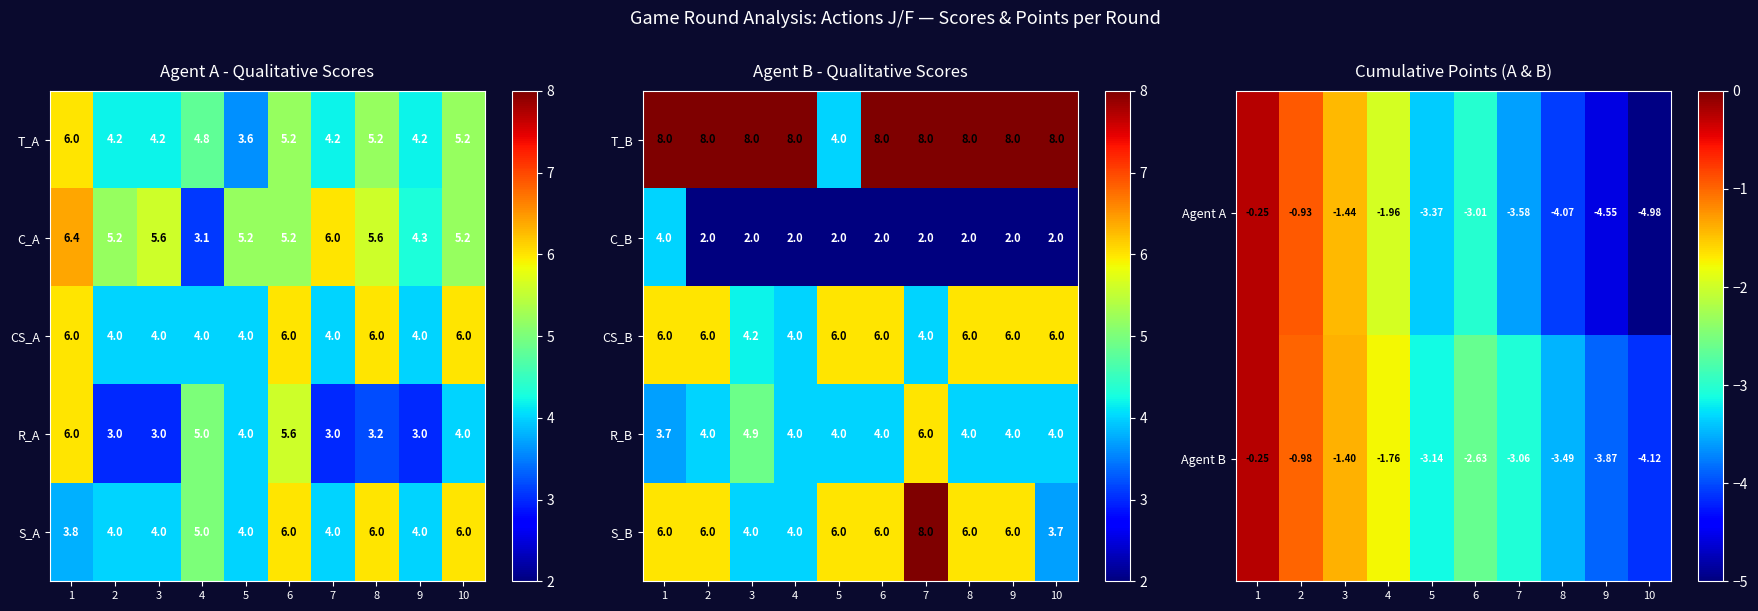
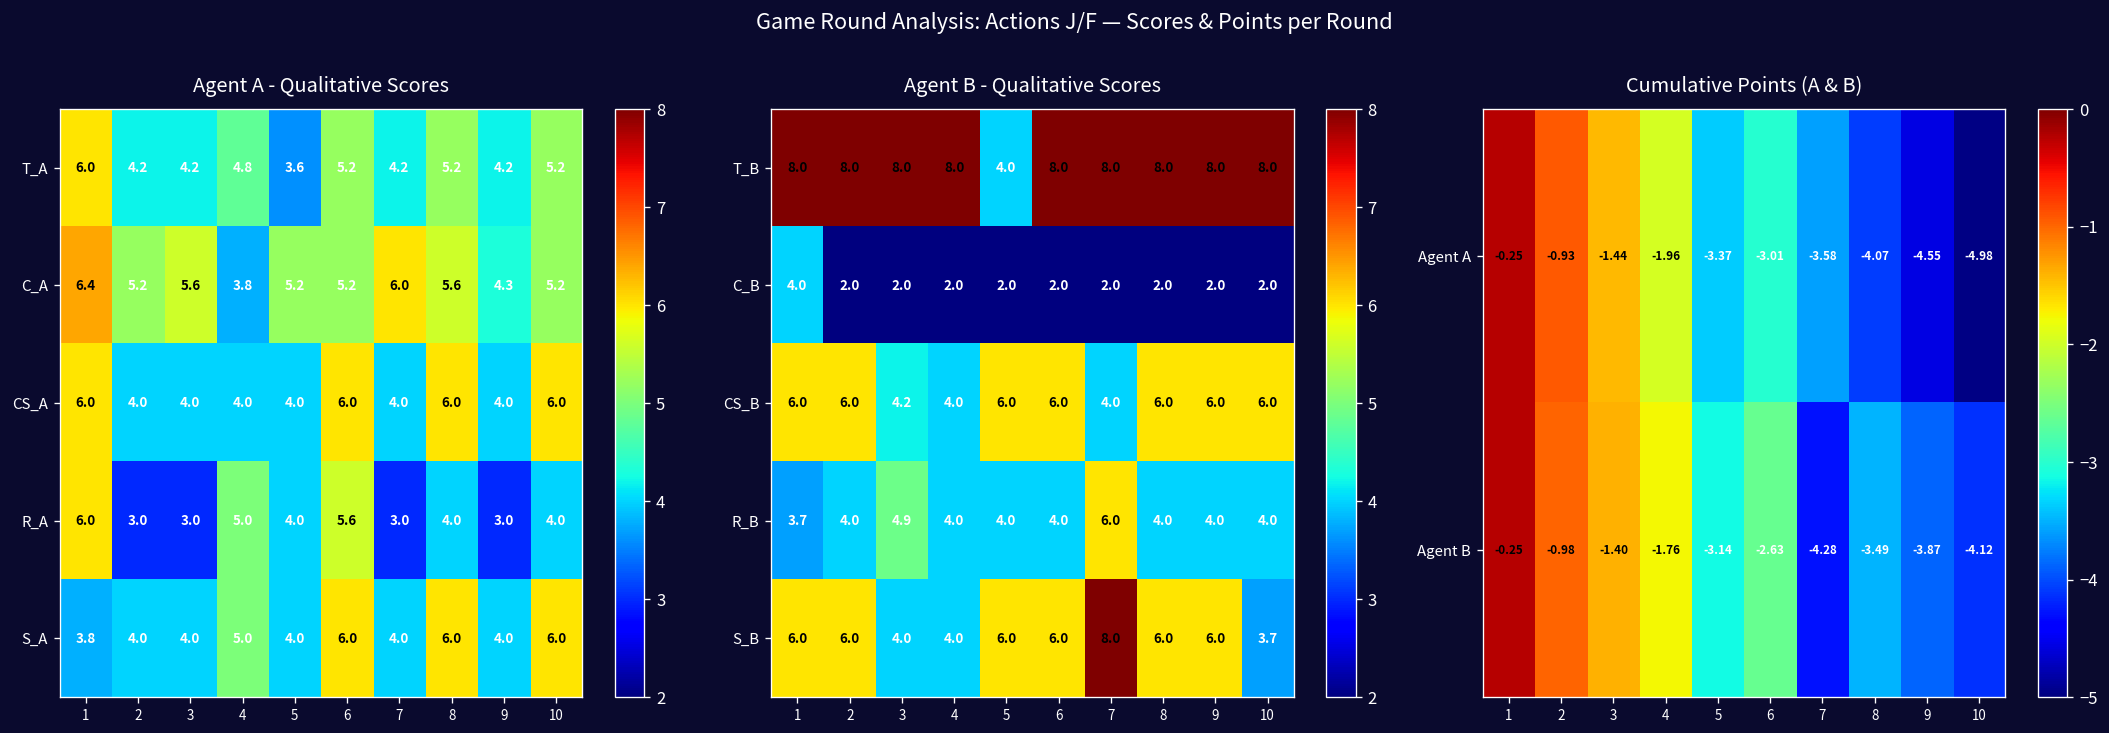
Agent A - Qualitative Scores, C_A, 4: 3.1 -> 3.8
Agent A - Qualitative Scores, R_A, 8: 3.2 -> 4.0
Cumulative Points (A & B), Agent B, 7: -3.06 -> -4.28
